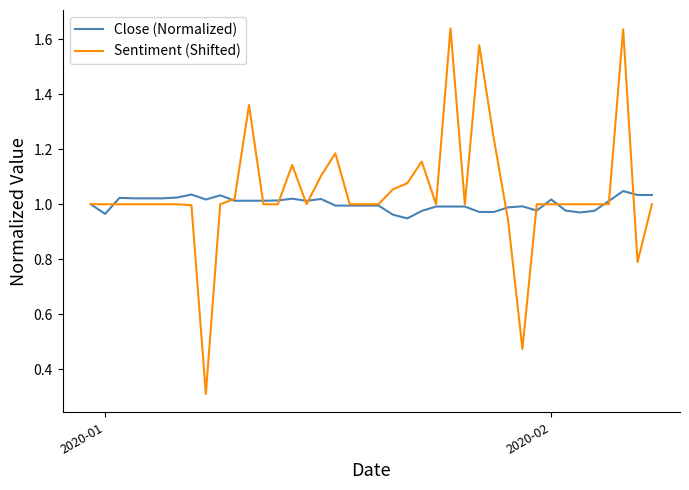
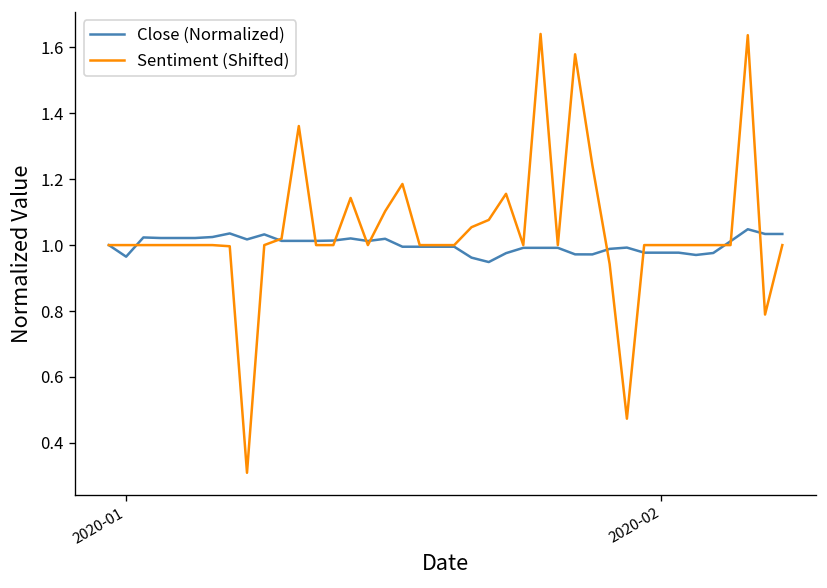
Close (Normalized), 2020-02: 1.02 -> 0.98
